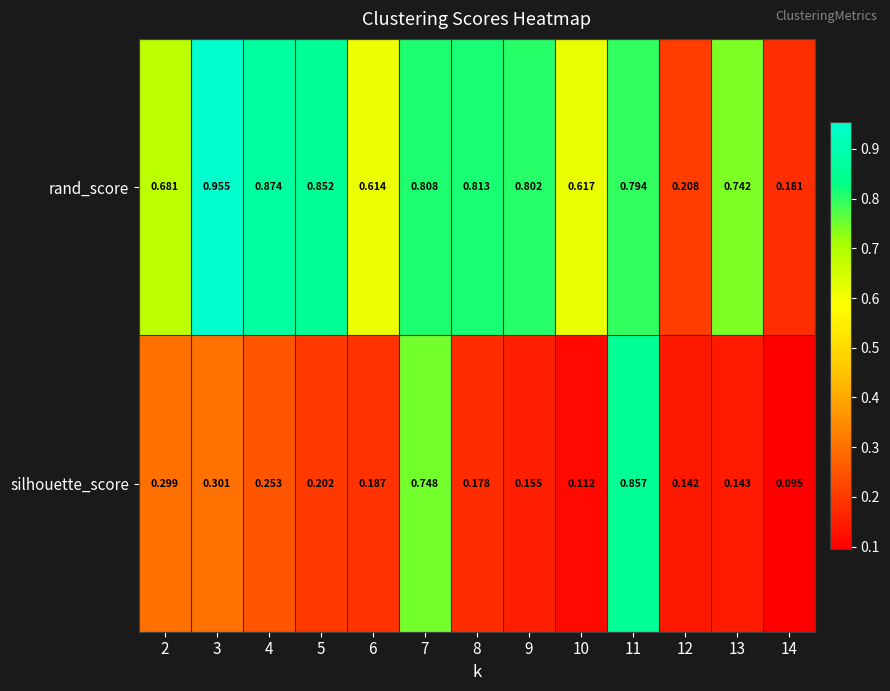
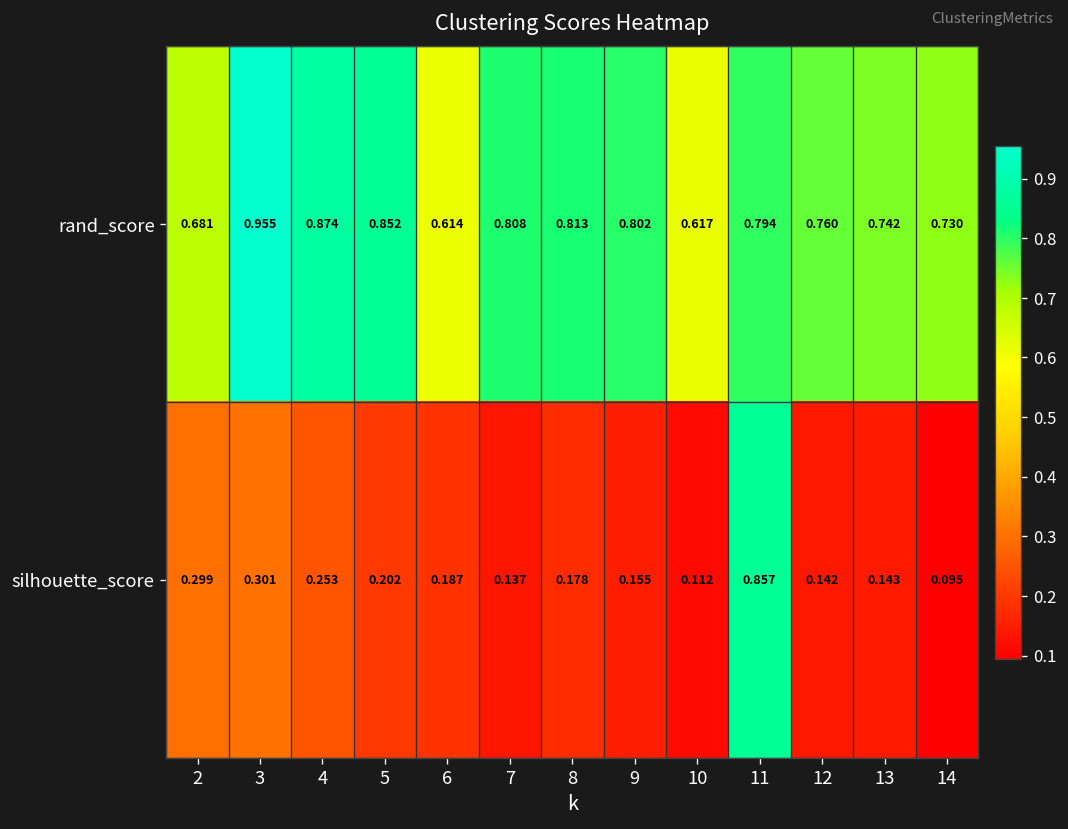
rand_score, 12: 0.208 -> 0.760
rand_score, 14: 0.181 -> 0.730
silhouette_score, 7: 0.748 -> 0.137
